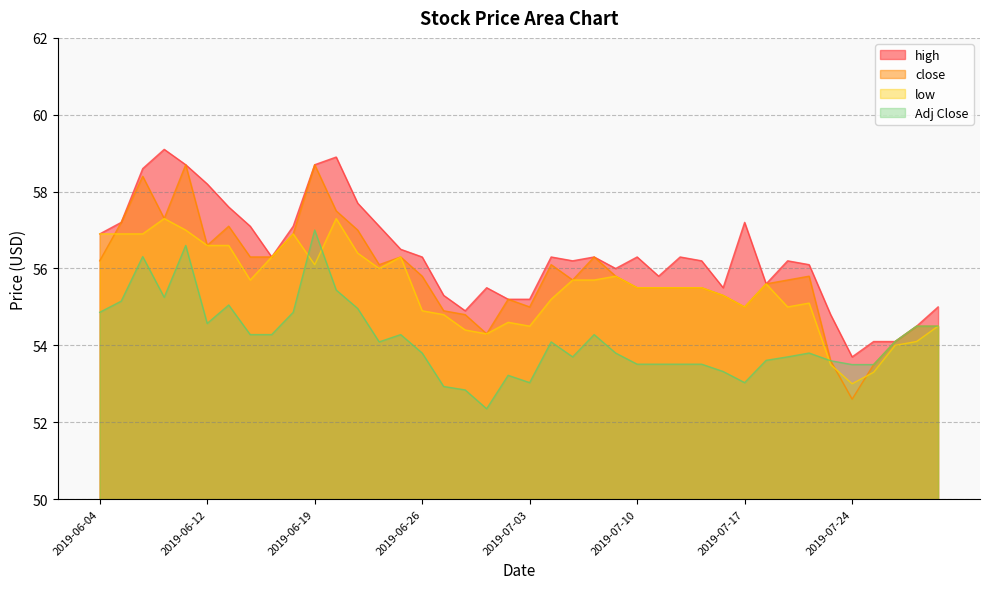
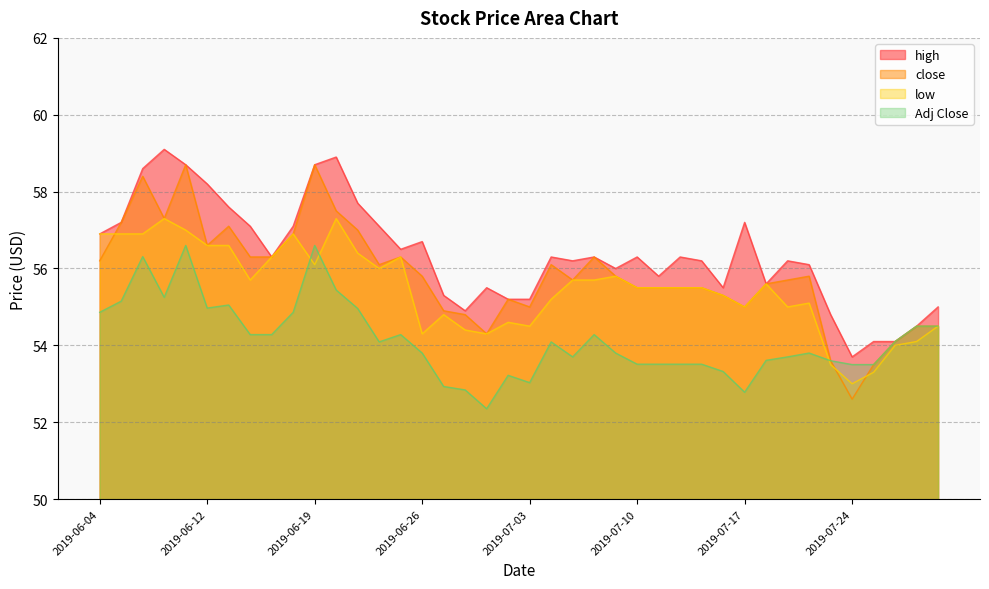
Adj Close, 2019-06-12: 54.6 -> 55.0
Adj Close, 2019-06-19: 57.0 -> 56.6
high, 2019-06-26: 56.3 -> 56.7
low, 2019-06-26: 54.9 -> 54.3
Adj Close, 2019-07-17: 53.0 -> 52.8
